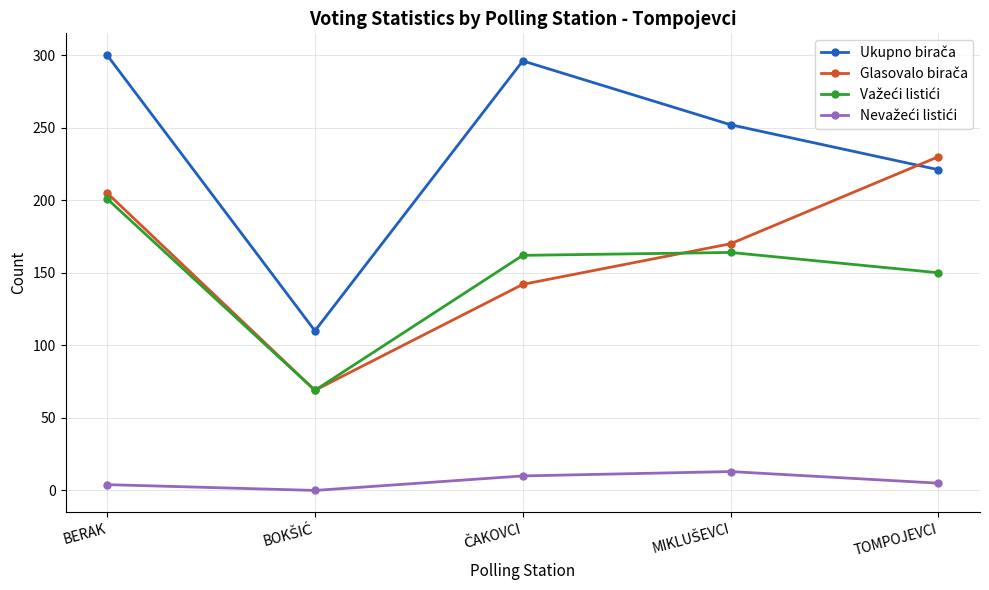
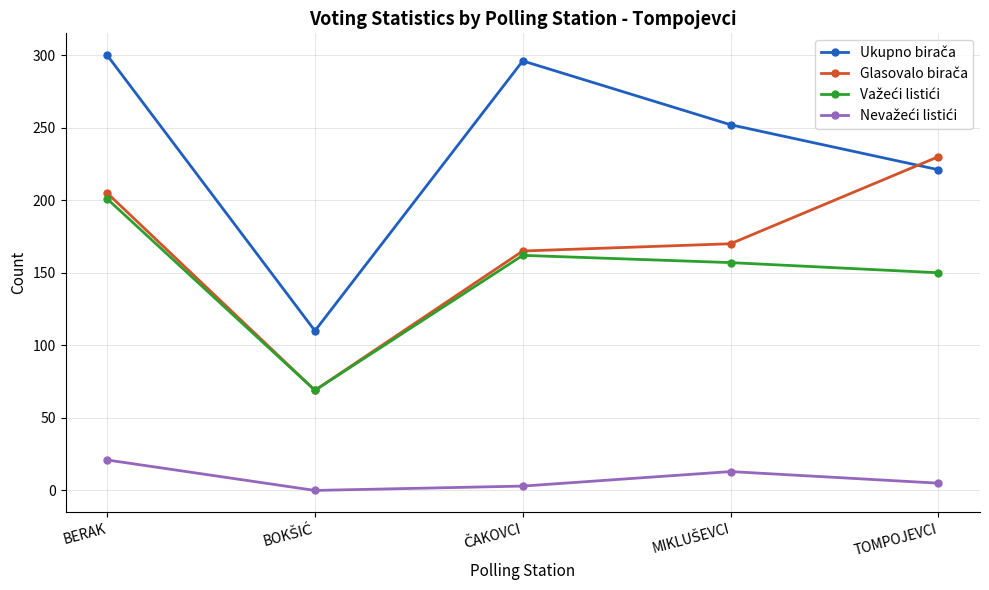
Nevažeći listići, BERAK: 4 -> 21
Glasovalo birača, ČAKOVCI: 142 -> 165
Nevažeći listići, ČAKOVCI: 10 -> 3
Važeći listići, MIKLUŠEVCI: 164 -> 157
